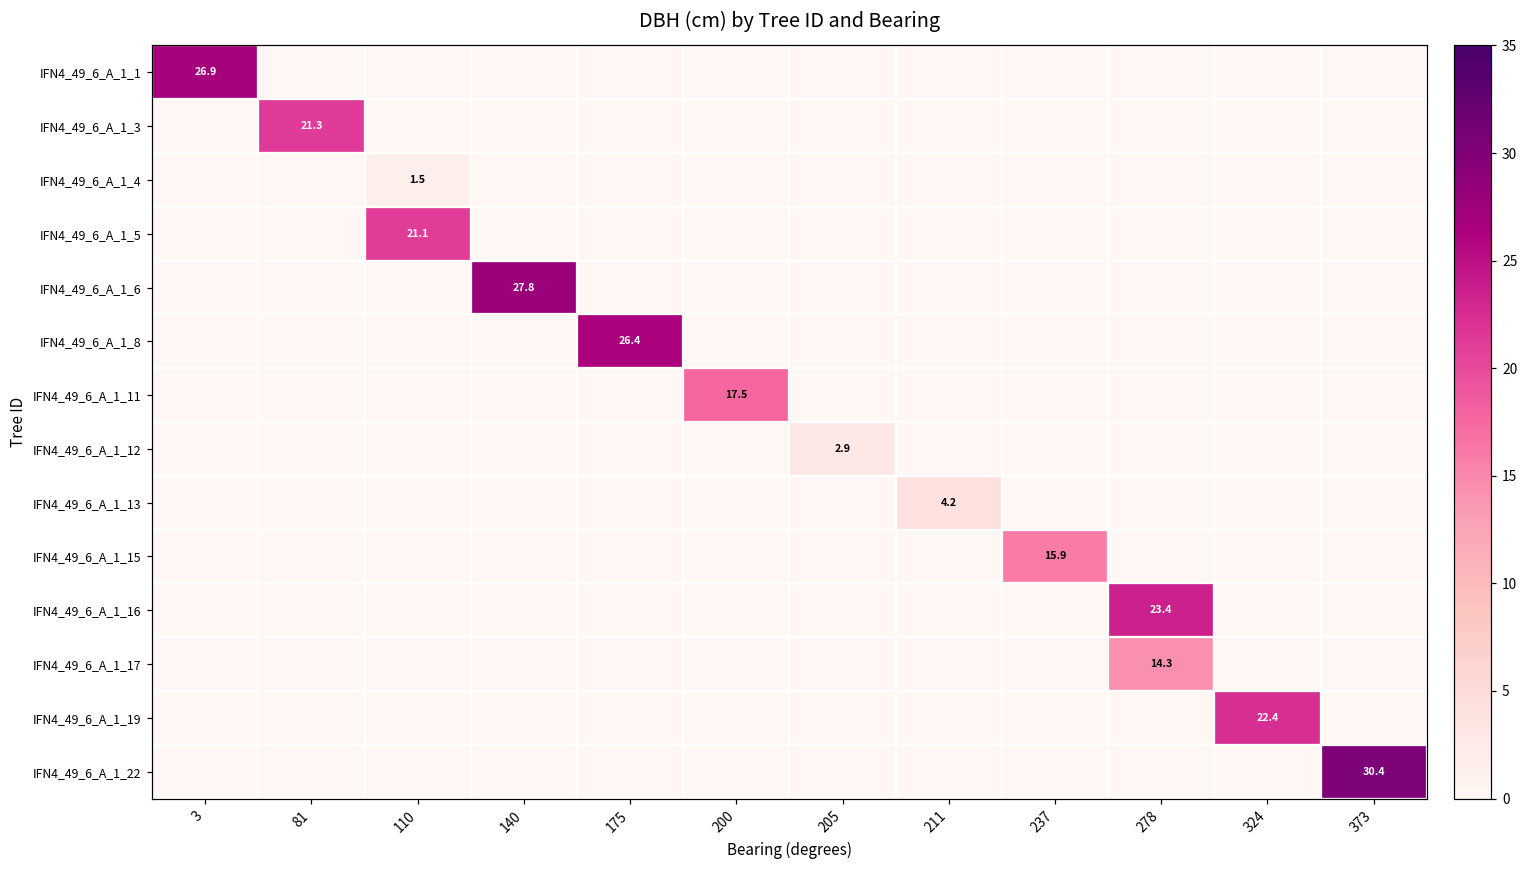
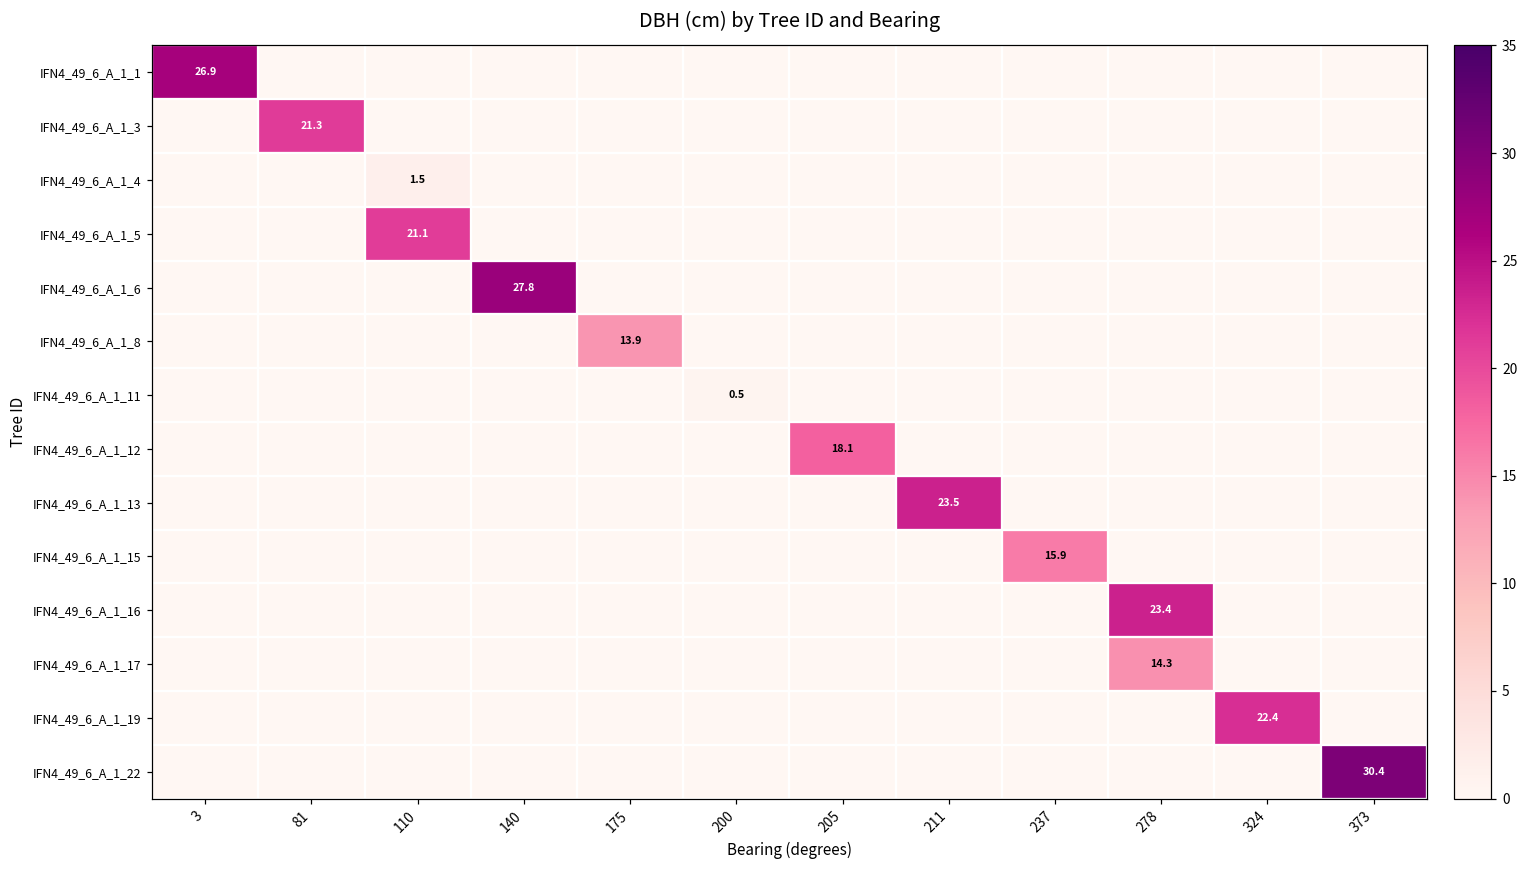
IFN4_49_6_A_1_8, 175: 26.4 -> 13.9
IFN4_49_6_A_1_11, 200: 17.5 -> 0.5
IFN4_49_6_A_1_12, 205: 2.9 -> 18.1
IFN4_49_6_A_1_13, 211: 4.2 -> 23.5
